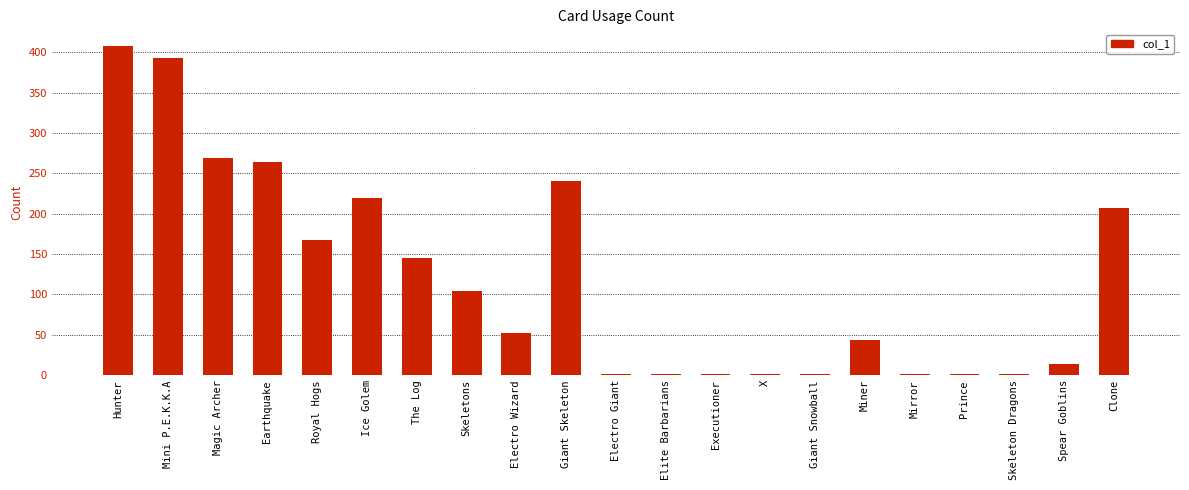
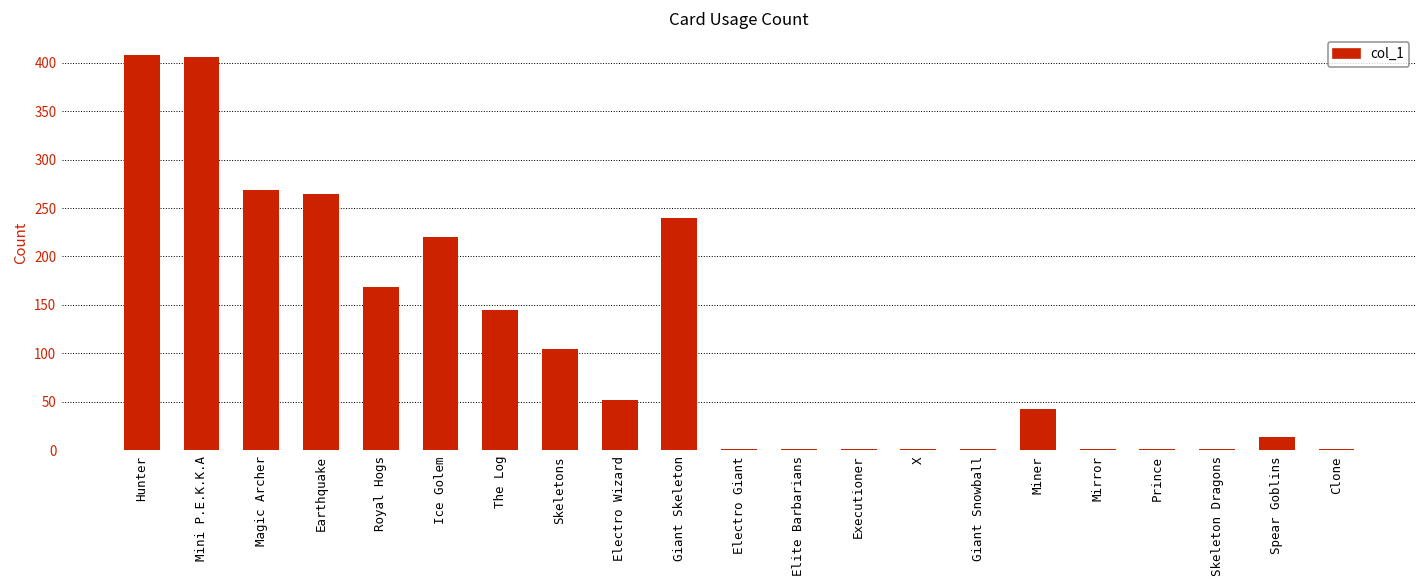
Mini P.E.K.K.A: 390 -> 410
Clone: 210 -> 0
